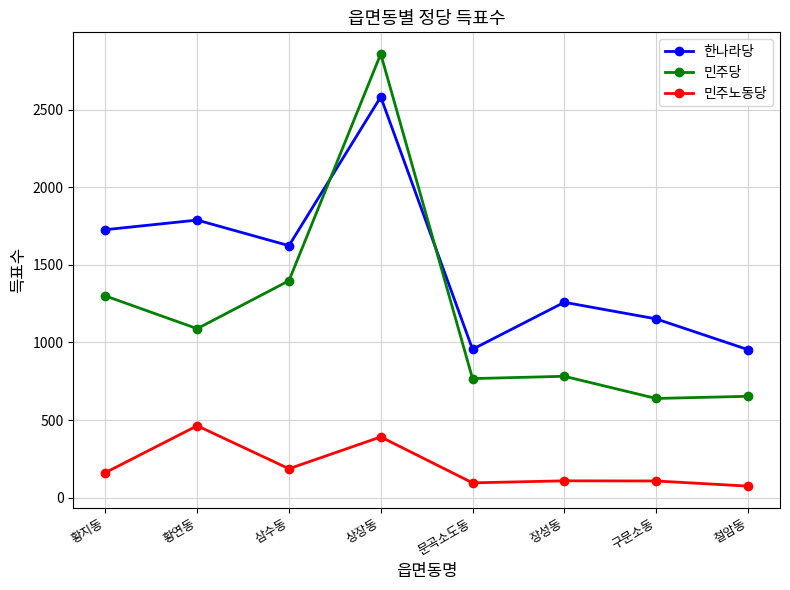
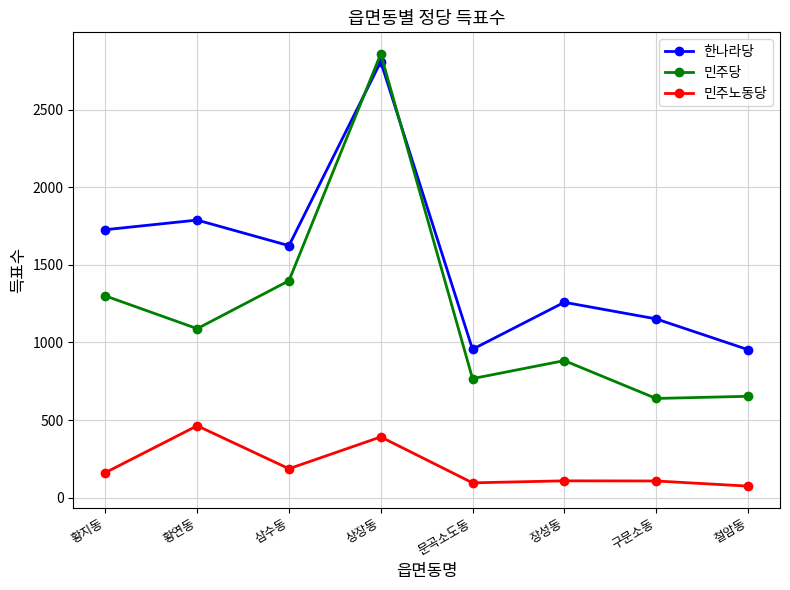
한나라당, 상장동: 2580 -> 2810
민주당, 장성동: 780 -> 880
